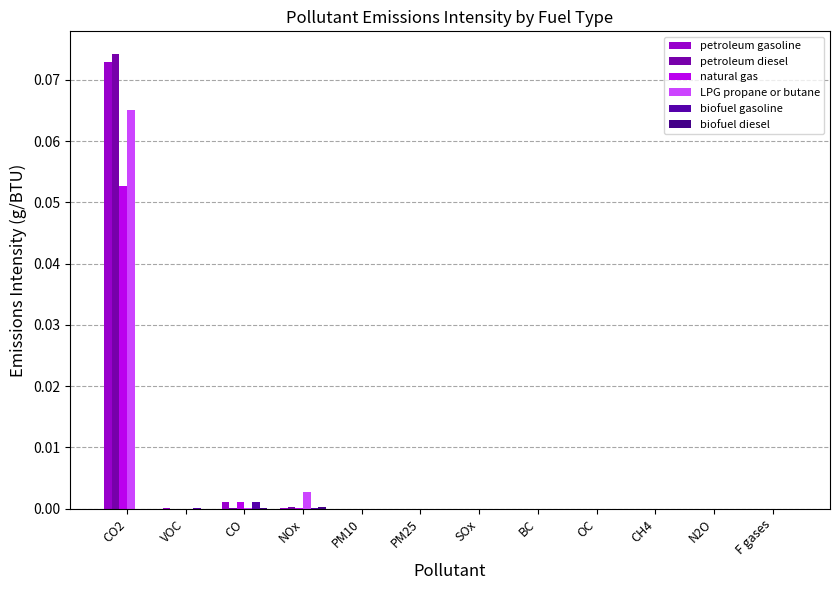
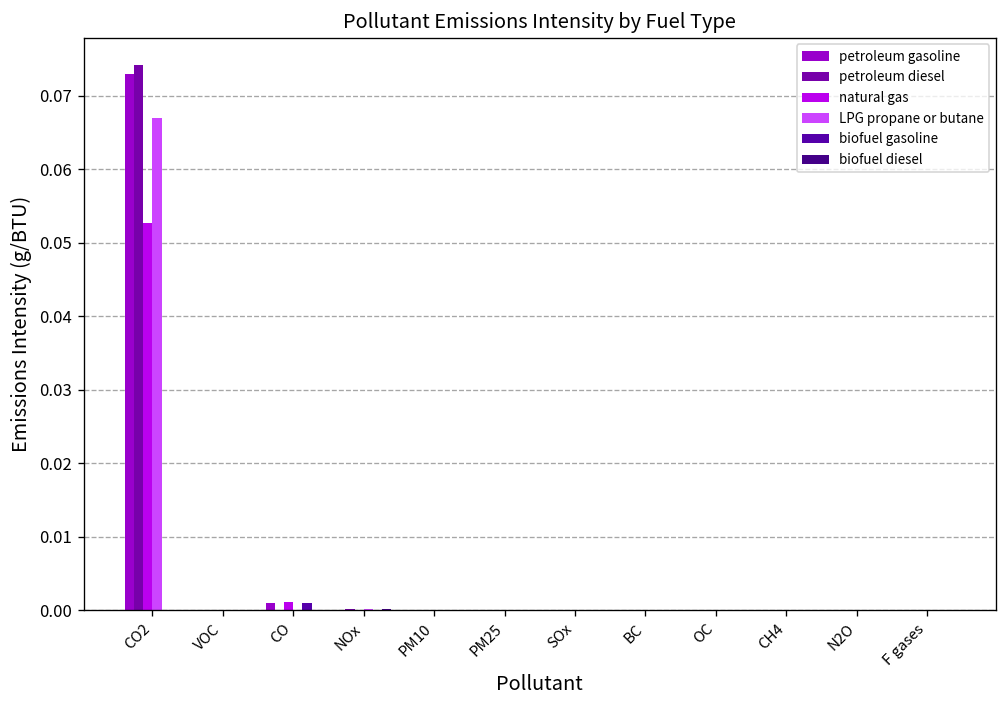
LPG propane or butane, CO2: 0.065 -> 0.067
LPG propane or butane, NOx: 0.003 -> 0.000
